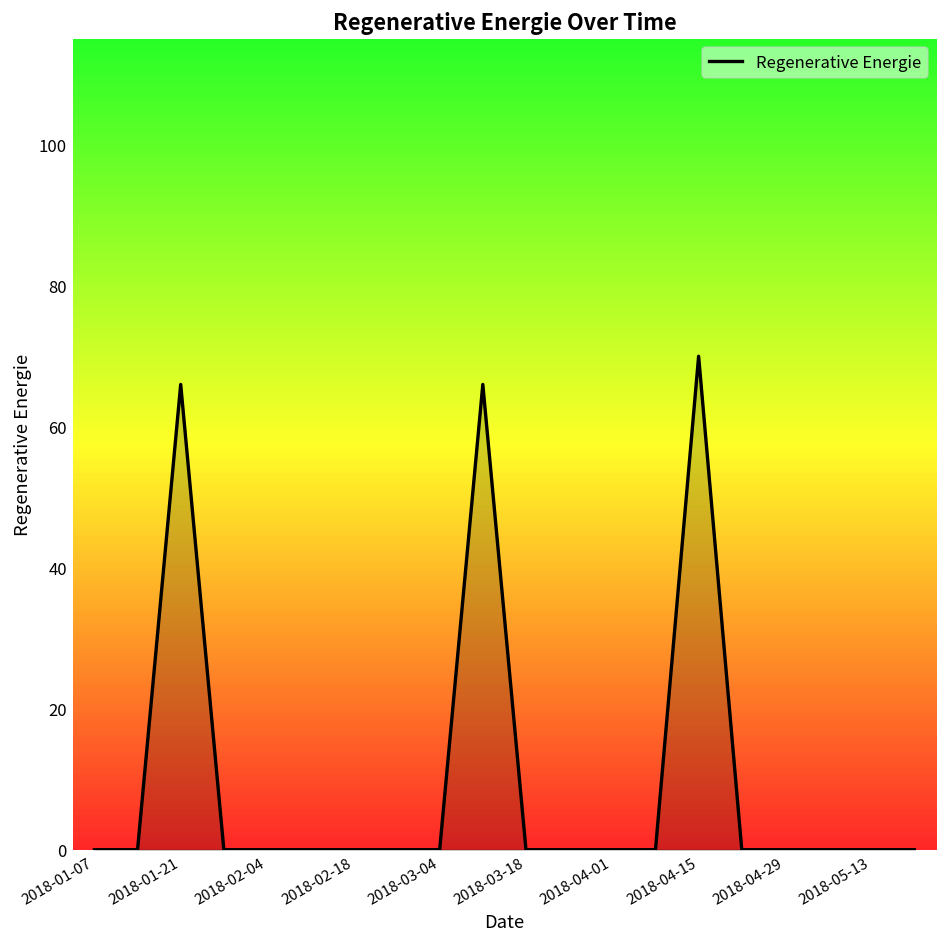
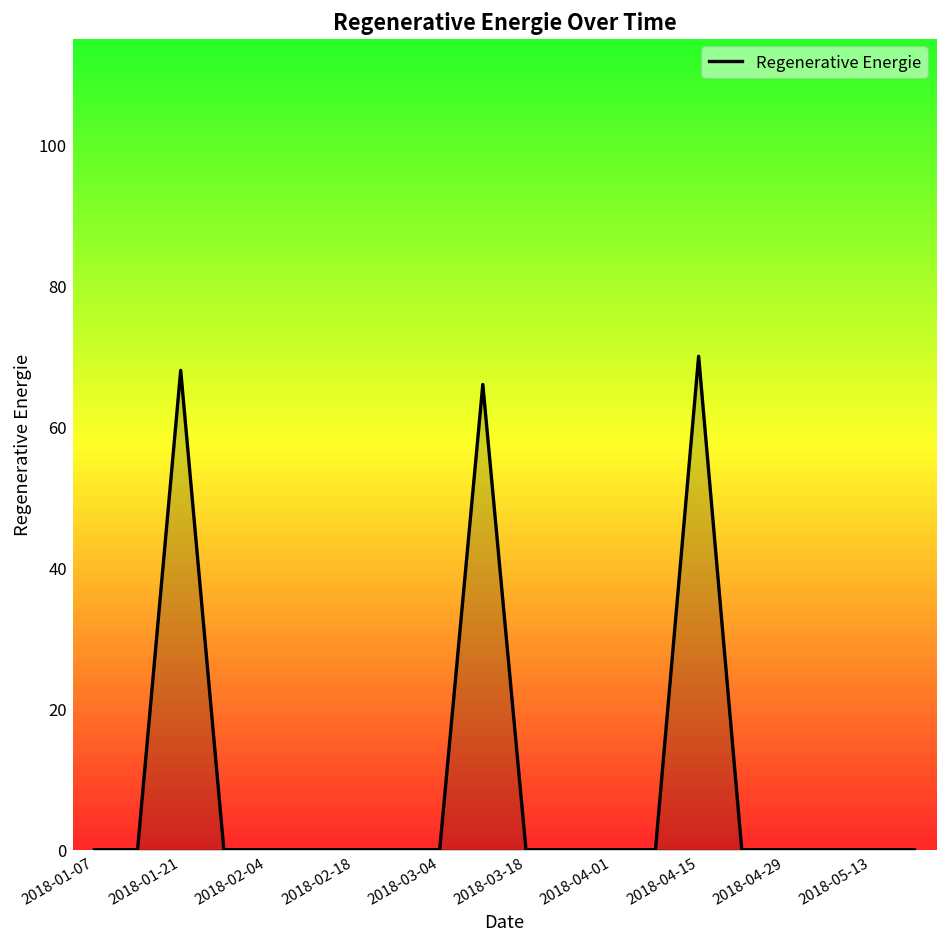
2018-01-21: 66 -> 68
